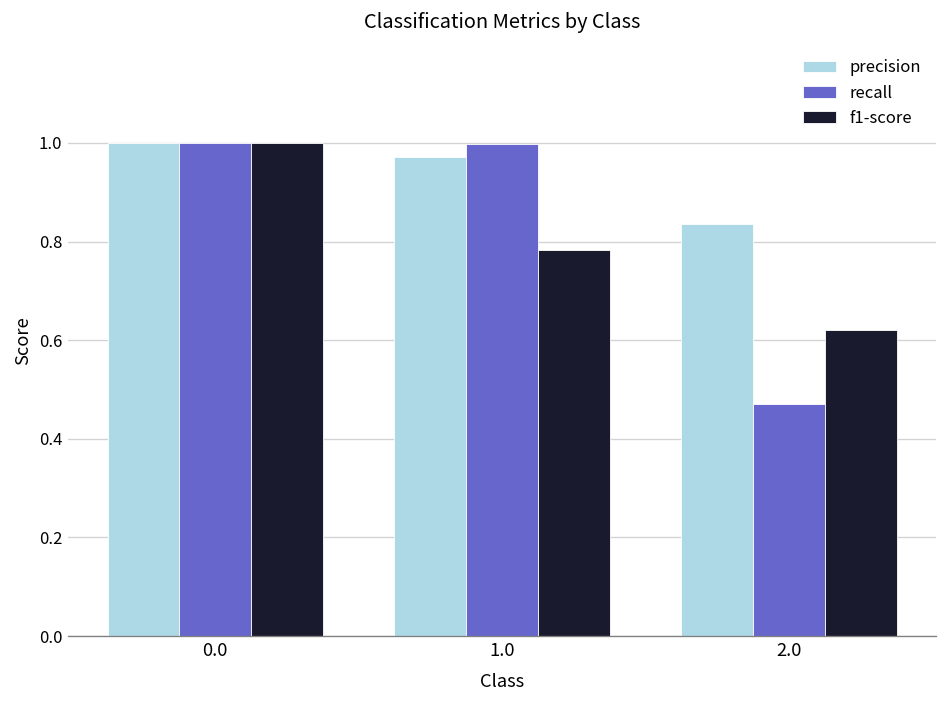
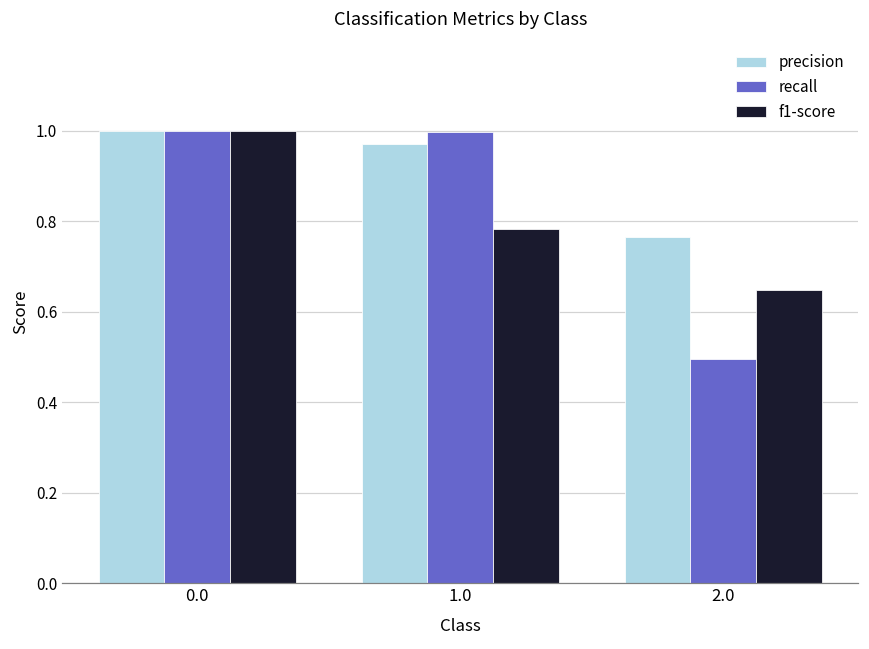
precision, 2.0: 0.83 -> 0.77
recall, 2.0: 0.47 -> 0.49
f1-score, 2.0: 0.62 -> 0.65
